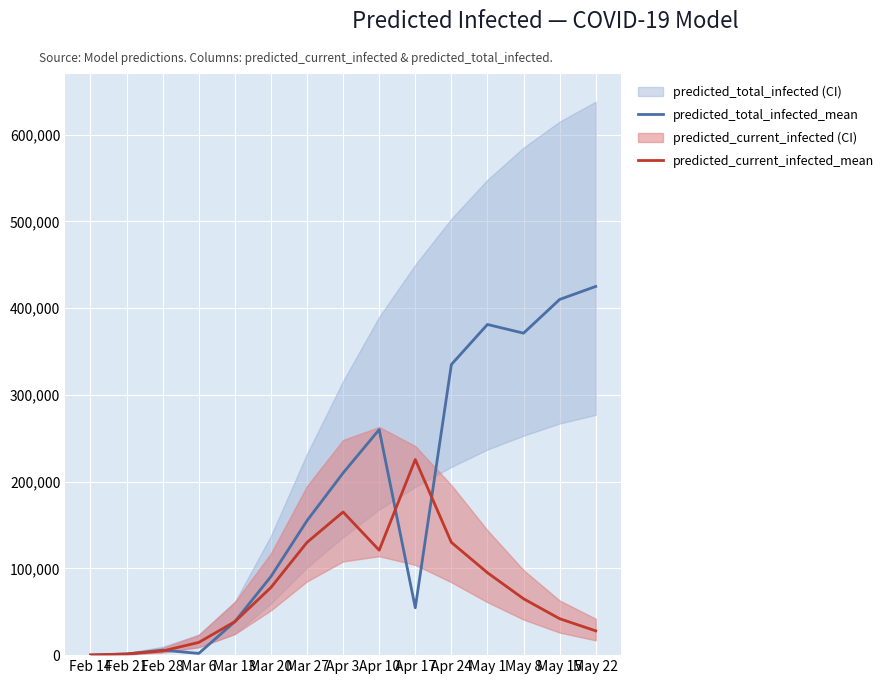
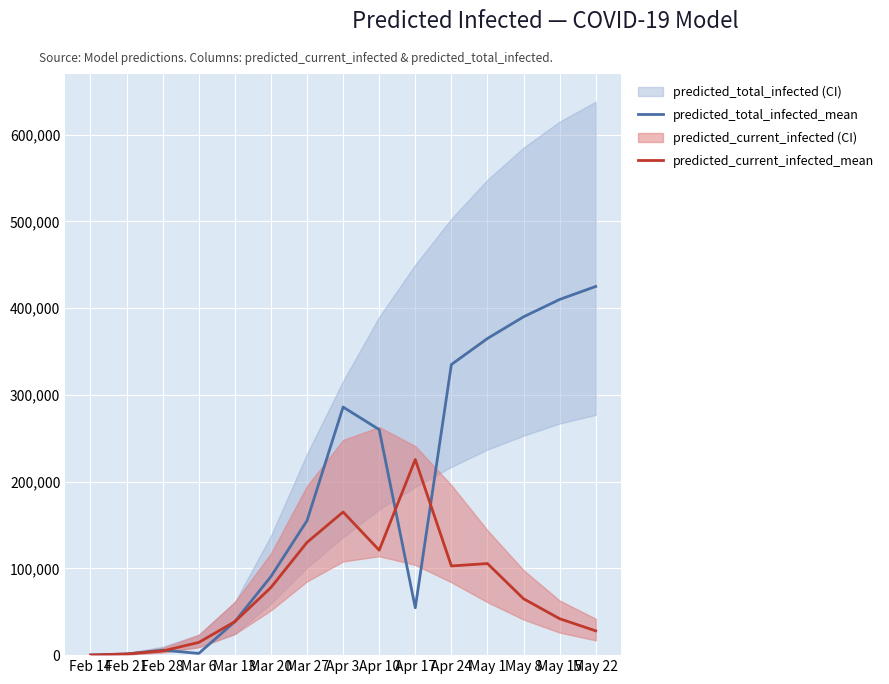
predicted_total_infected_mean, Apr 3: 210,000 -> 290,000
predicted_current_infected_mean, Apr 24: 130,000 -> 100,000
predicted_total_infected_mean, May 1: 380,000 -> 370,000
predicted_current_infected_mean, May 1: 100,000 -> 110,000
predicted_total_infected_mean, May 8: 370,000 -> 390,000
